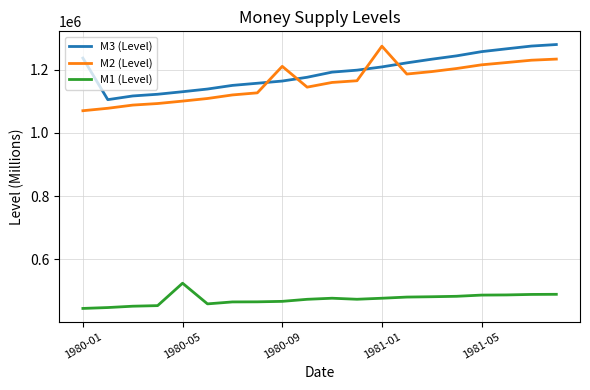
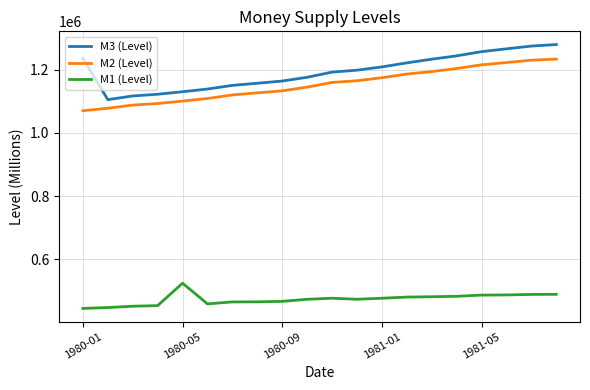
M2 (Level), 1980-09: 1210000 -> 1130000
M2 (Level), 1981-01: 1270000 -> 1180000
